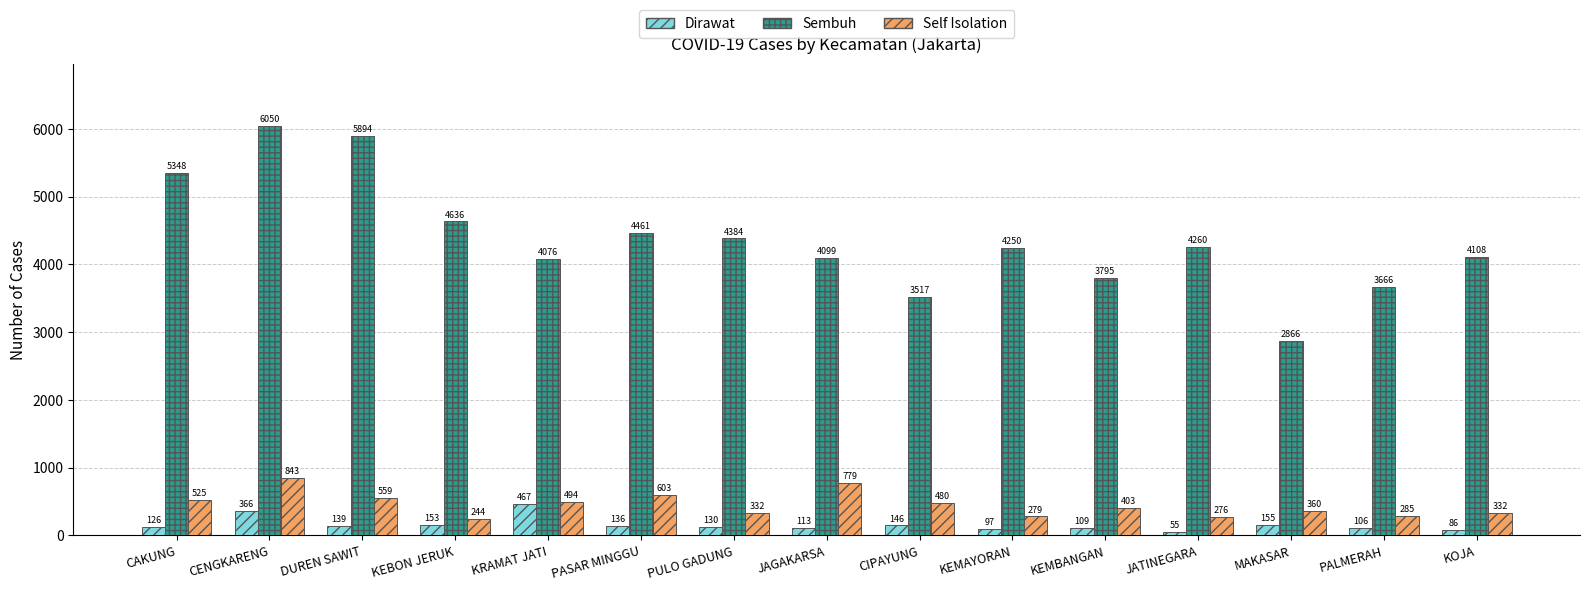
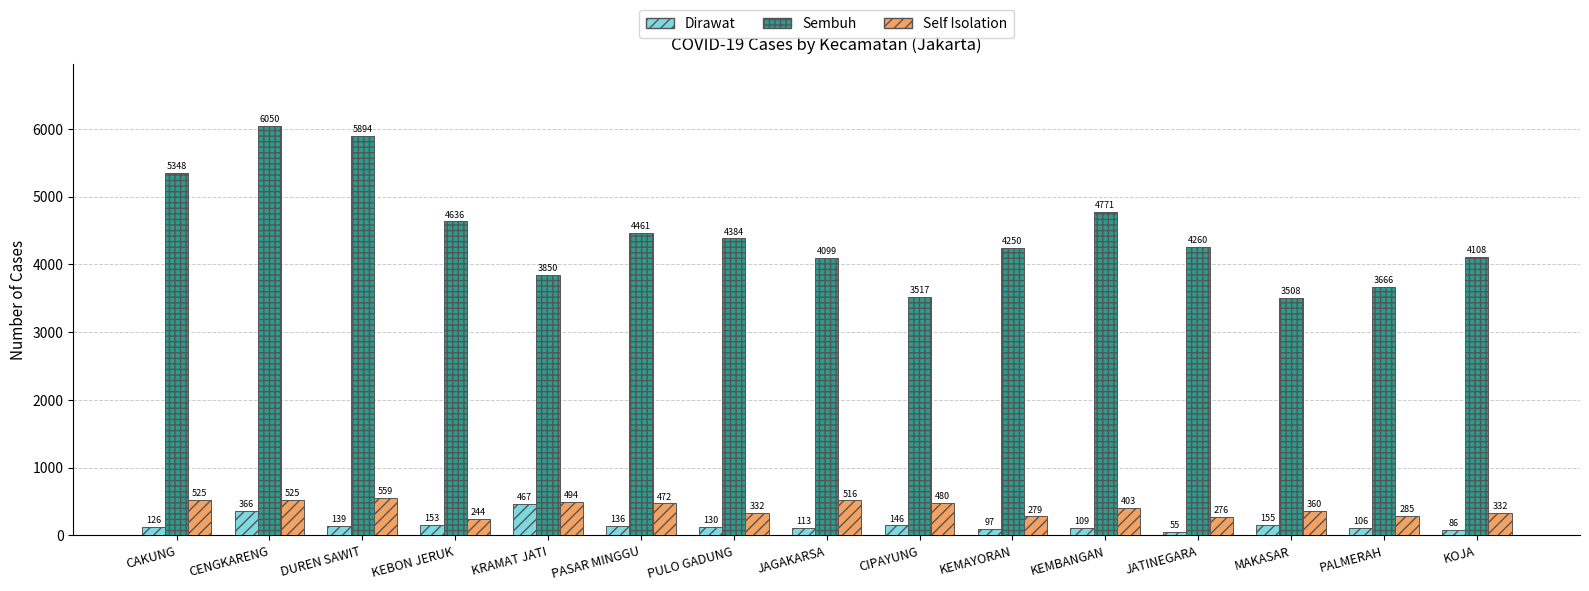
Self Isolation, CENGKARENG: 843 -> 525
Sembuh, KRAMAT JATI: 4076 -> 3850
Self Isolation, PASAR MINGGU: 603 -> 472
Self Isolation, JAGAKARSA: 779 -> 516
Sembuh, KEMBANGAN: 3795 -> 4771
Sembuh, MAKASAR: 2866 -> 3508
